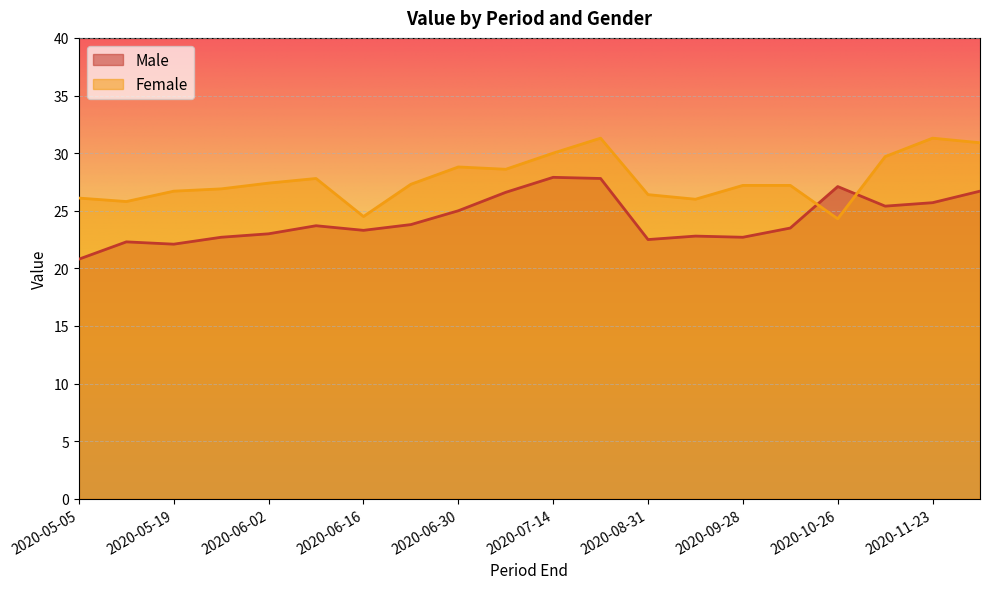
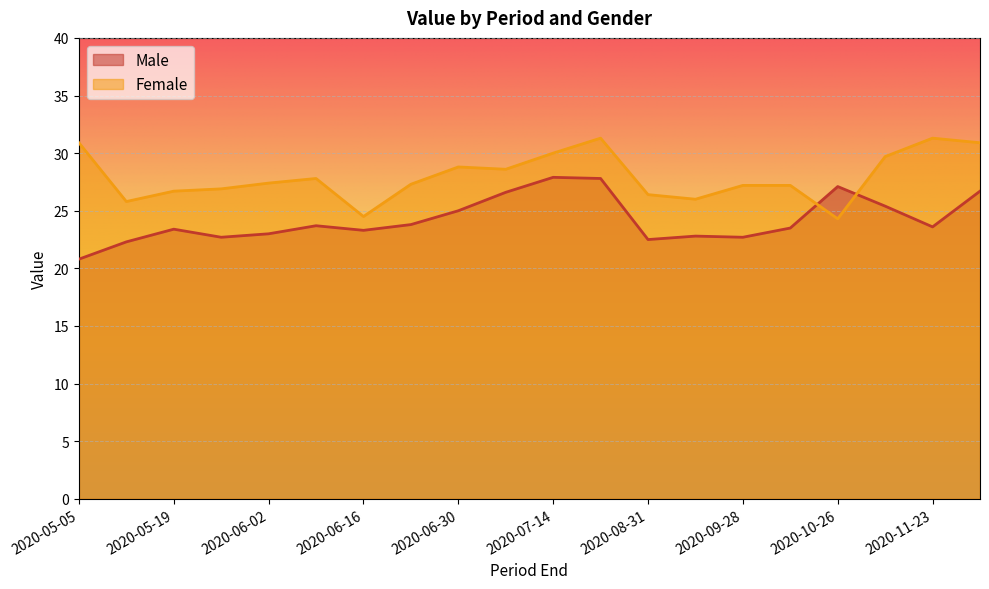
Female, 2020-05-05: 26.1 -> 30.9
Male, 2020-05-19: 22.1 -> 23.4
Male, 2020-11-23: 25.7 -> 23.6
